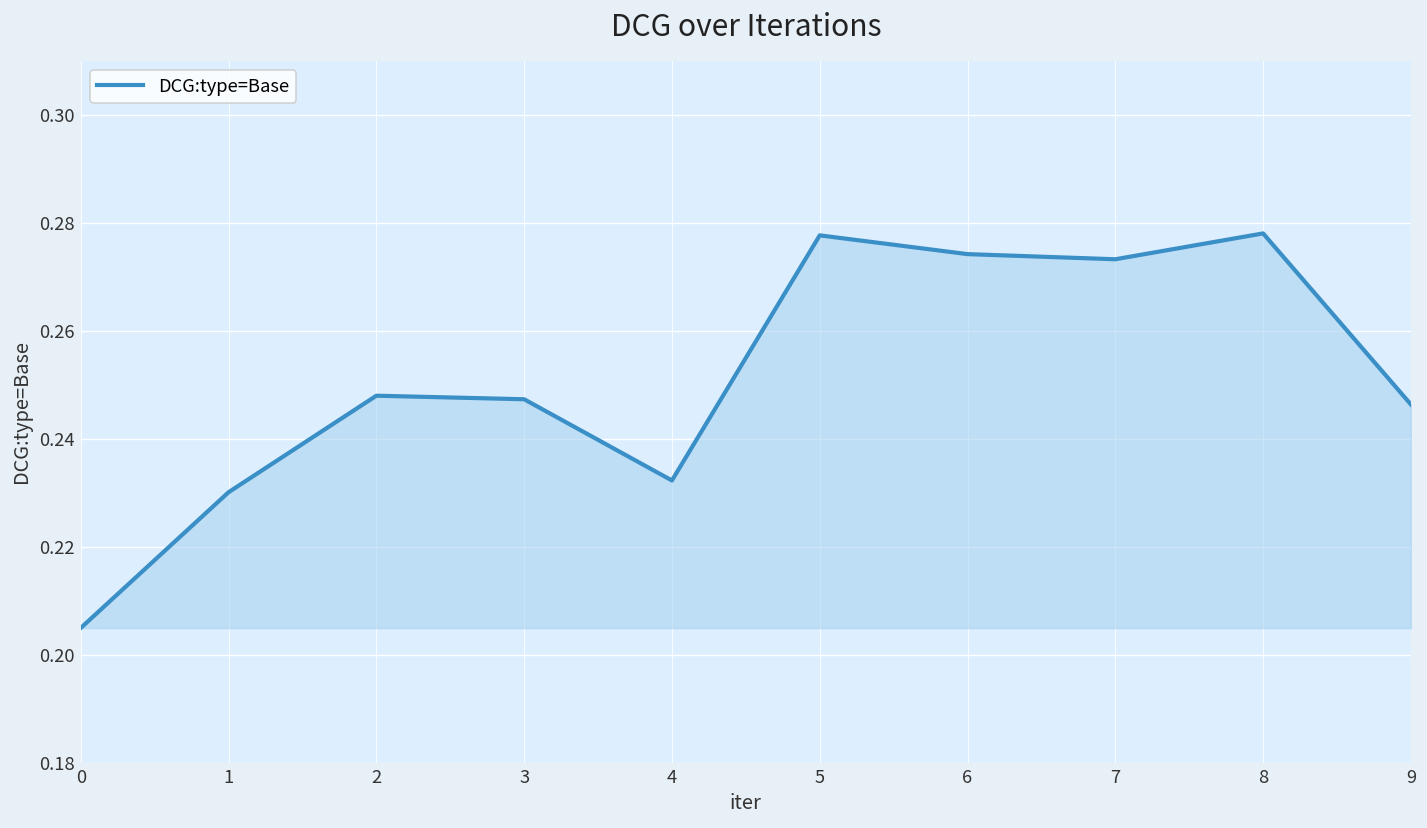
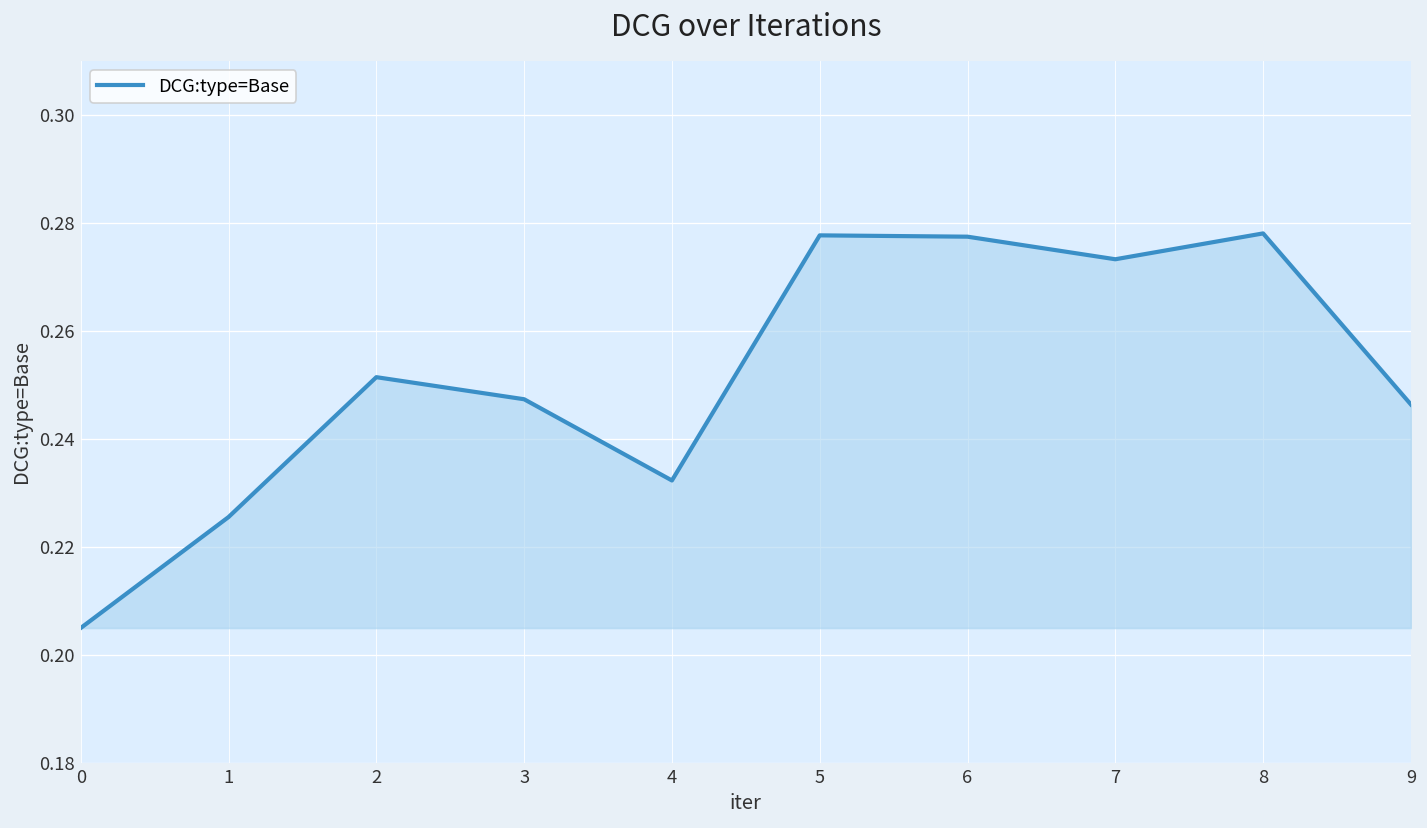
1: 0.230 -> 0.226
2: 0.248 -> 0.251
6: 0.274 -> 0.277
